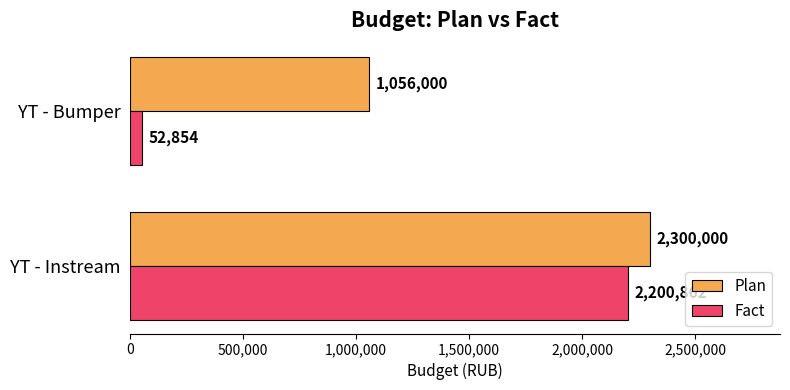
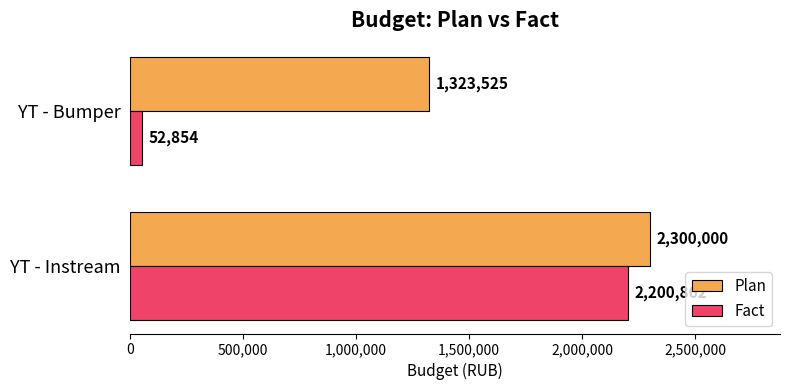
Plan, YT - Bumper: 1,056,000 -> 1,323,525
